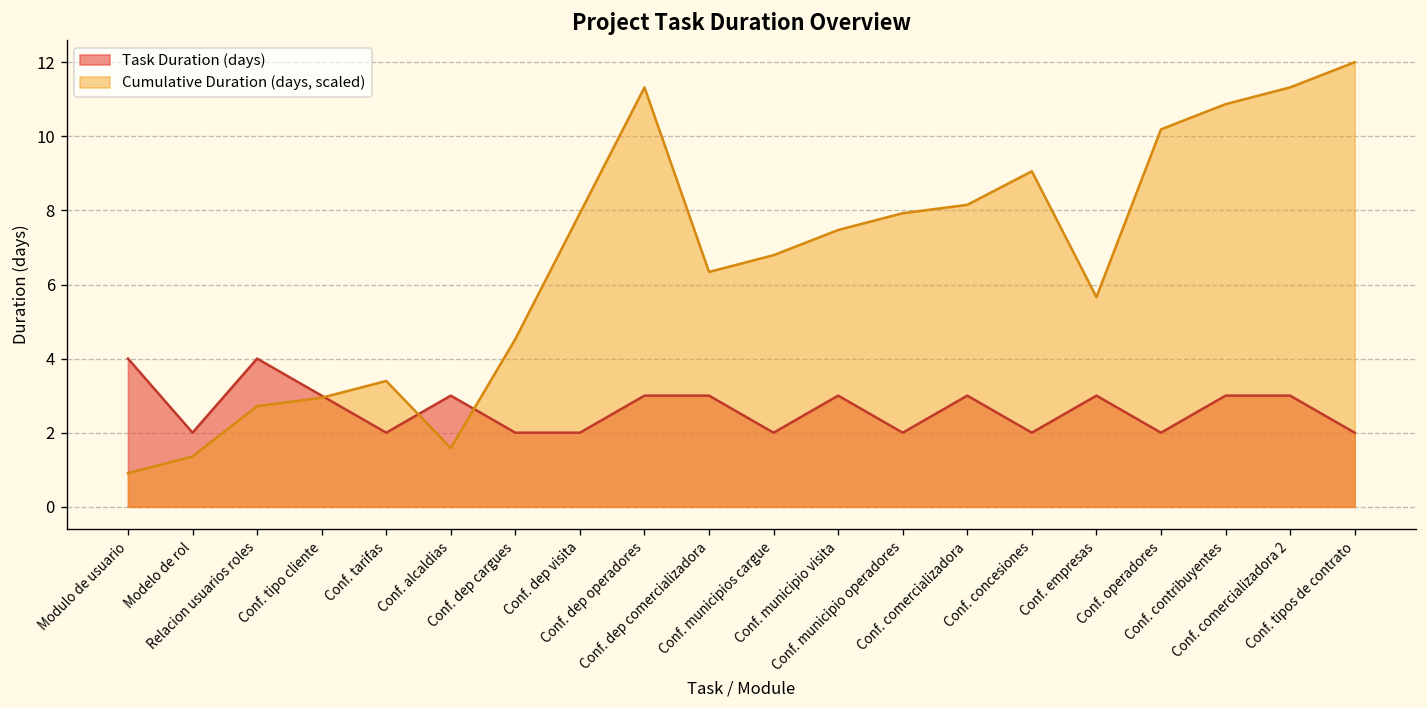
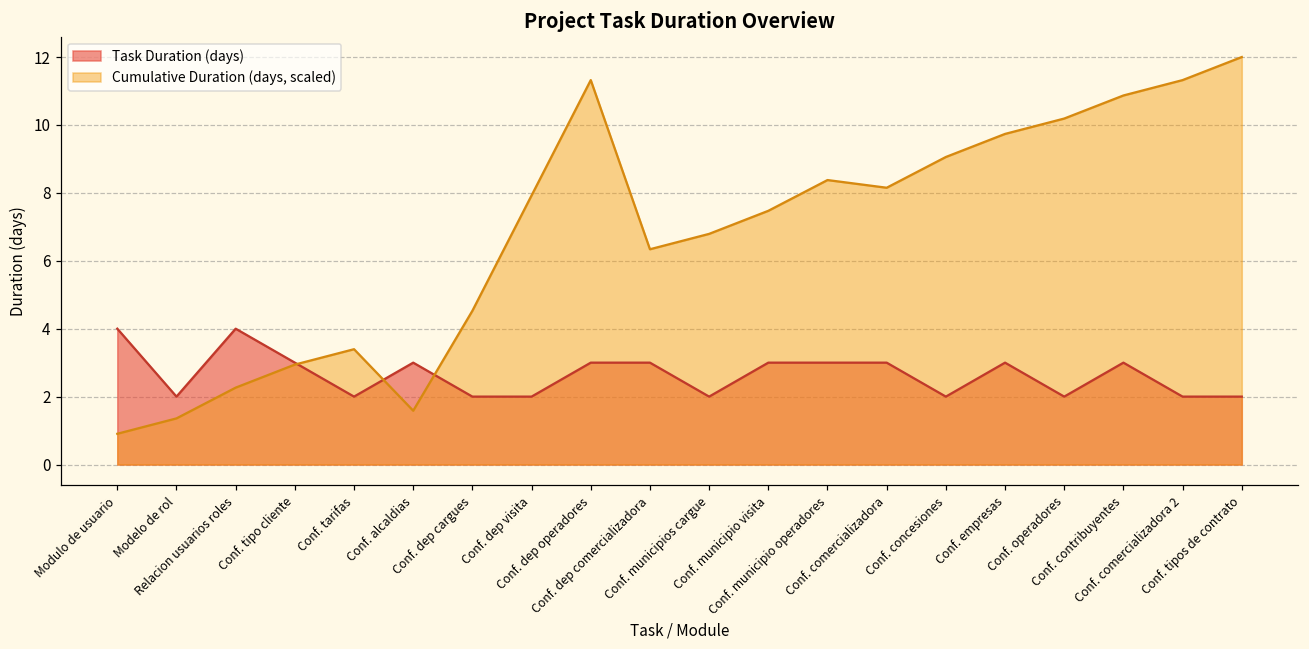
Cumulative Duration (days, scaled), Relacion usuarios roles: 2.7 -> 2.3
Task Duration (days), Conf. municipio operadores: 2 -> 3
Cumulative Duration (days, scaled), Conf. municipio operadores: 7.9 -> 8.4
Cumulative Duration (days, scaled), Conf. empresas: 5.7 -> 9.7
Task Duration (days), Conf. comercializadora 2: 3 -> 2
